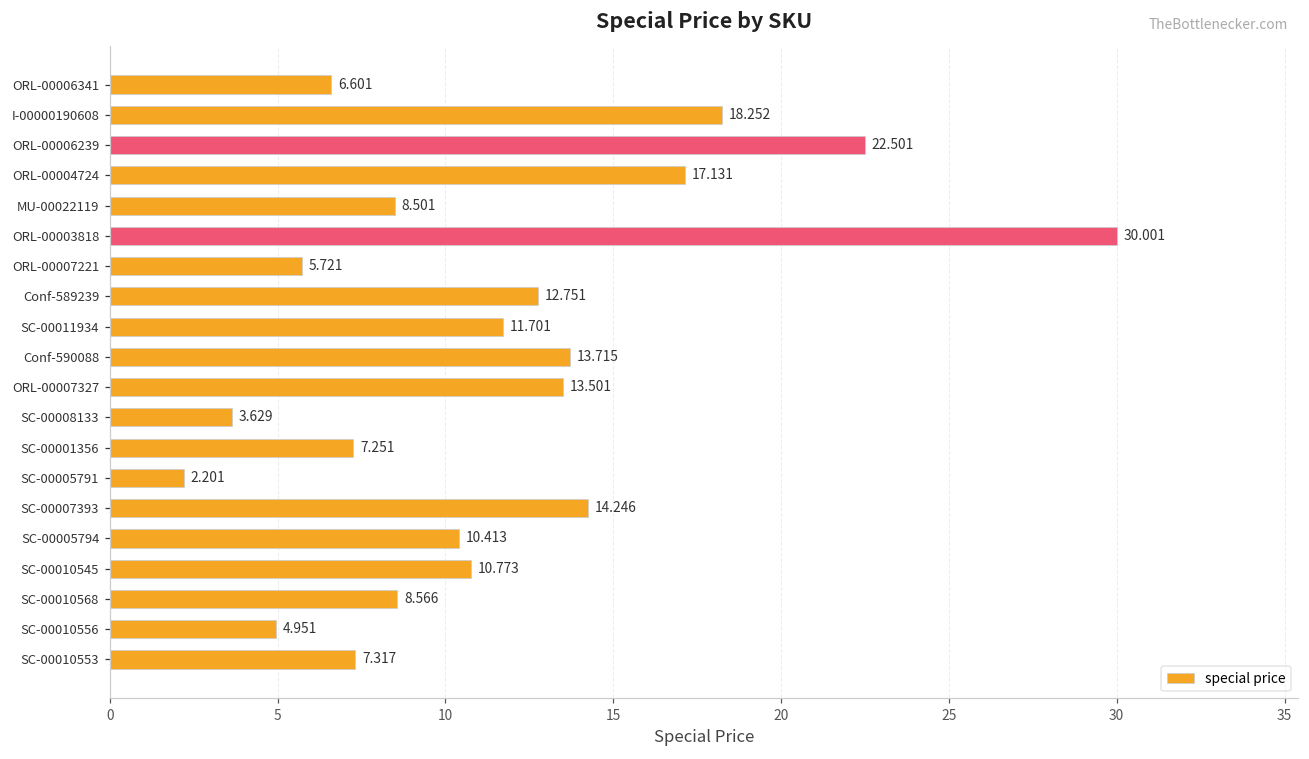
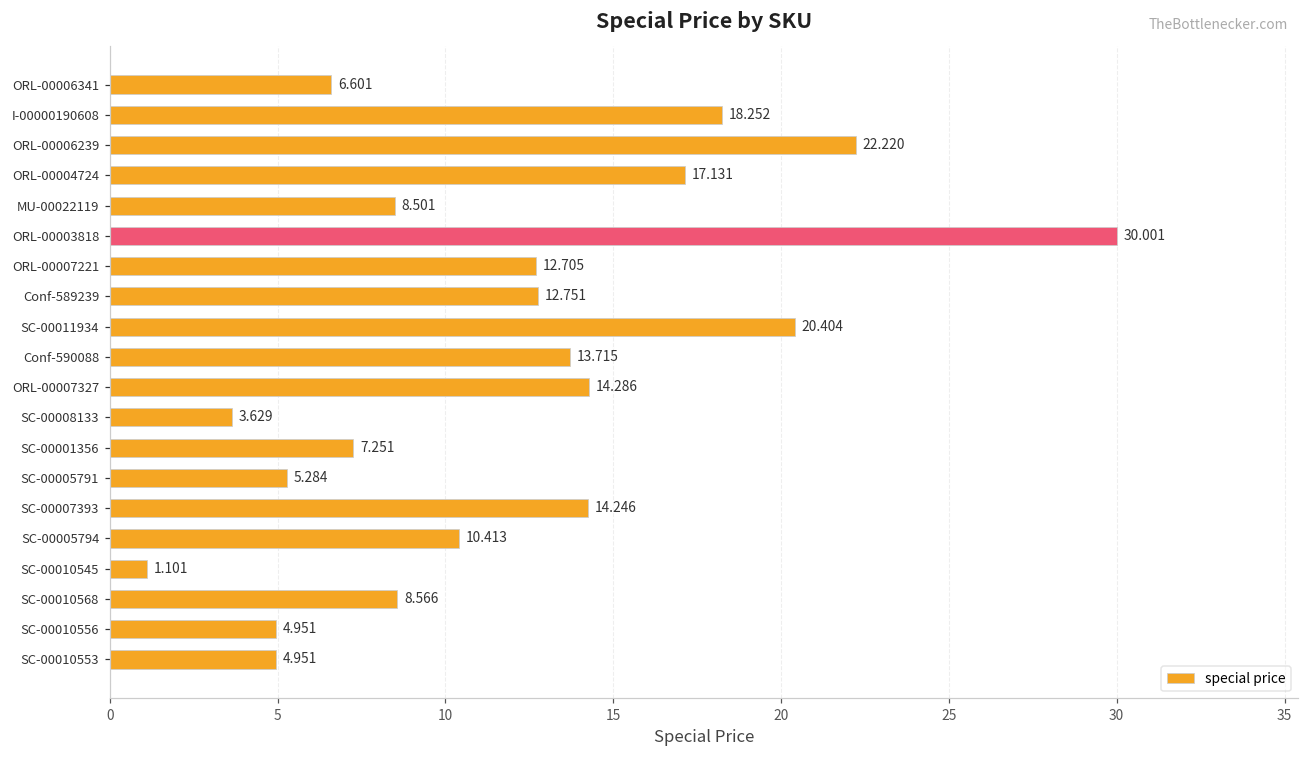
ORL-00006239: 22.501 -> 22.220
ORL-00007221: 5.721 -> 12.705
SC-00011934: 11.701 -> 20.404
ORL-00007327: 13.501 -> 14.286
SC-00005791: 2.201 -> 5.284
SC-00010545: 10.773 -> 1.101
SC-00010553: 7.317 -> 4.951
